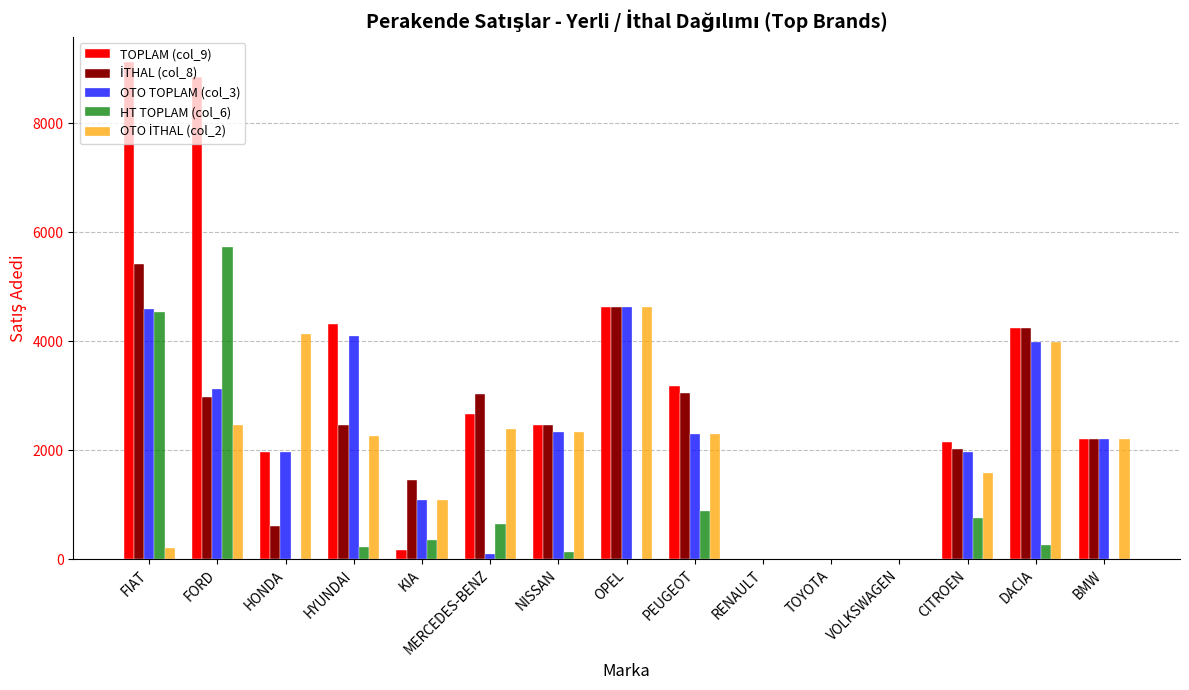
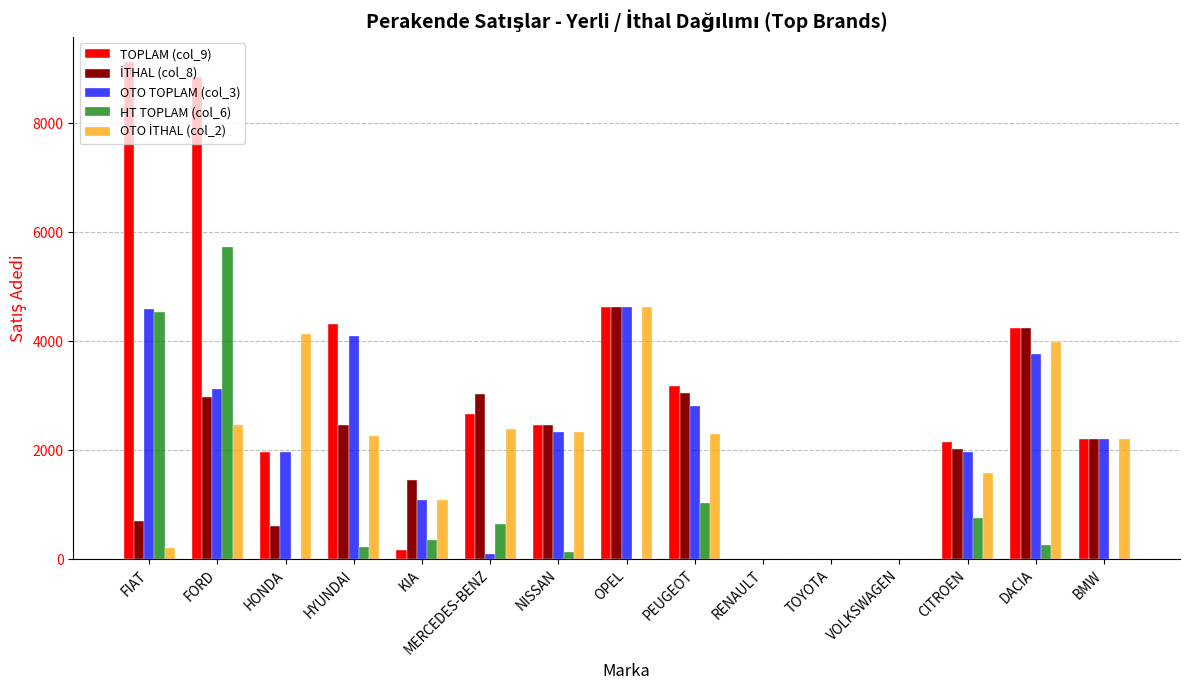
İTHAL (col_8), FIAT: 5400 -> 700
OTO TOPLAM (col_3), PEUGEOT: 2300 -> 2800
HT TOPLAM (col_6), PEUGEOT: 900 -> 1000
OTO TOPLAM (col_3), DACIA: 4000 -> 3800
